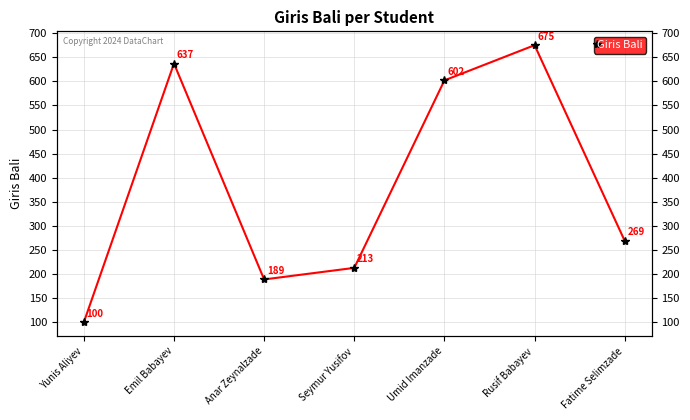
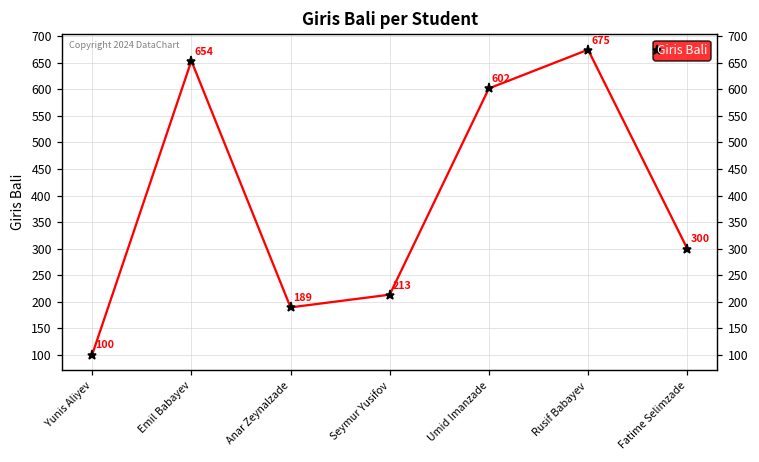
Emil Babayev: 637 -> 654
Fatime Selimzade: 269 -> 300
